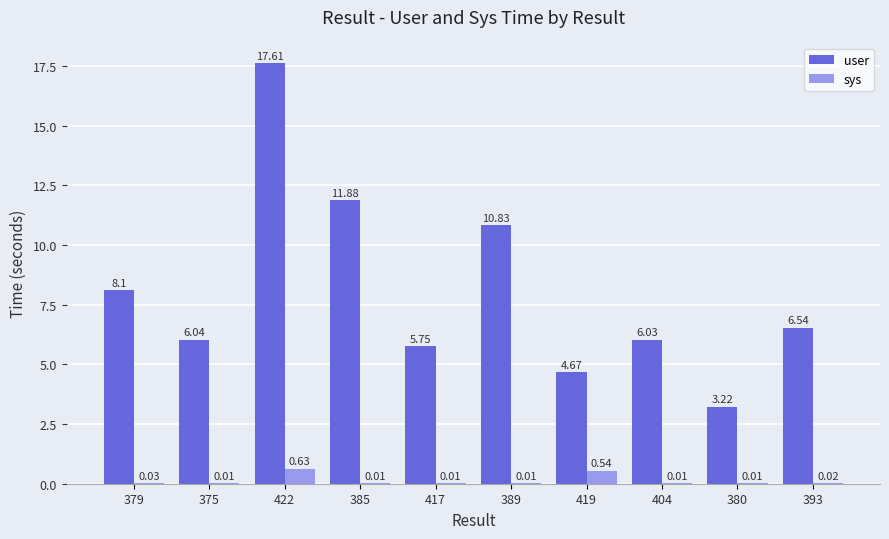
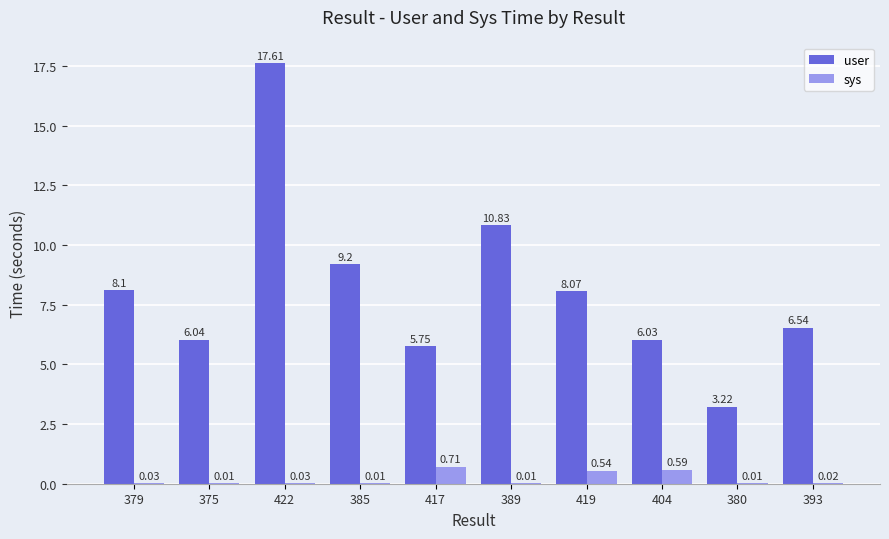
sys, 422: 0.63 -> 0.03
user, 385: 11.88 -> 9.2
sys, 417: 0.01 -> 0.71
user, 419: 4.67 -> 8.07
sys, 404: 0.01 -> 0.59
